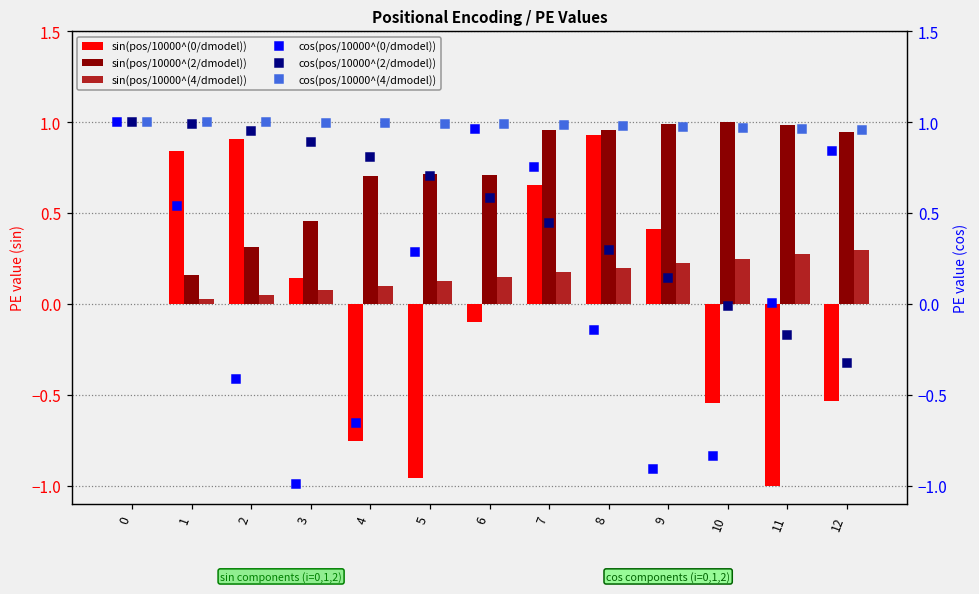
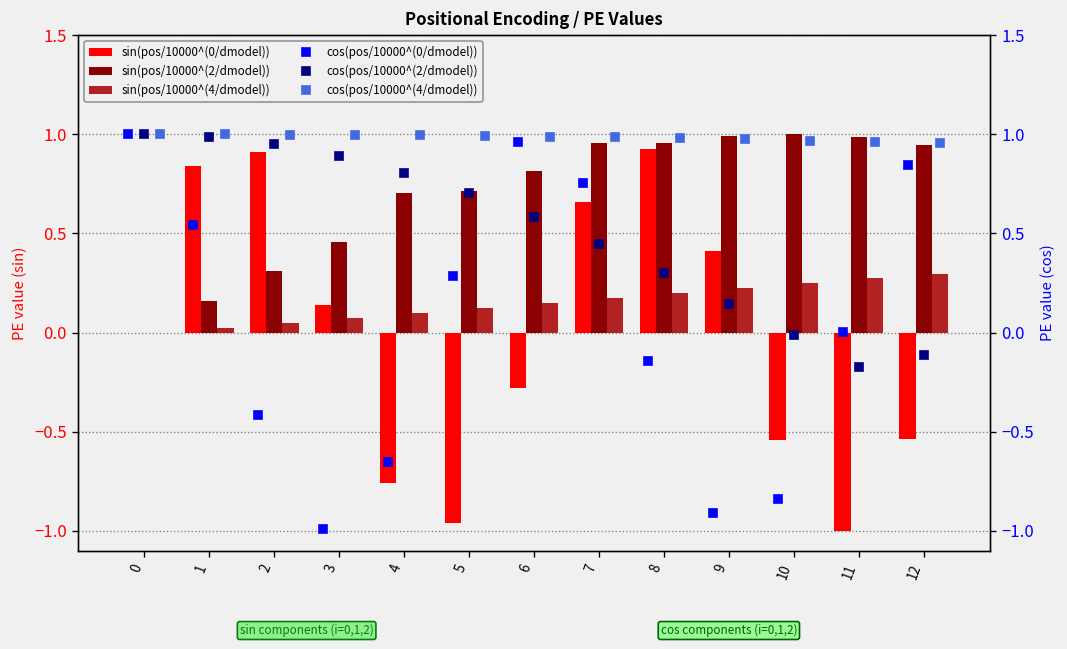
sin(pos/10000^(0/dmodel)), 6: -0.10 -> -0.28
sin(pos/10000^(2/dmodel)), 6: 0.71 -> 0.81
cos(pos/10000^(2/dmodel)), 12: -0.33 -> -0.11
